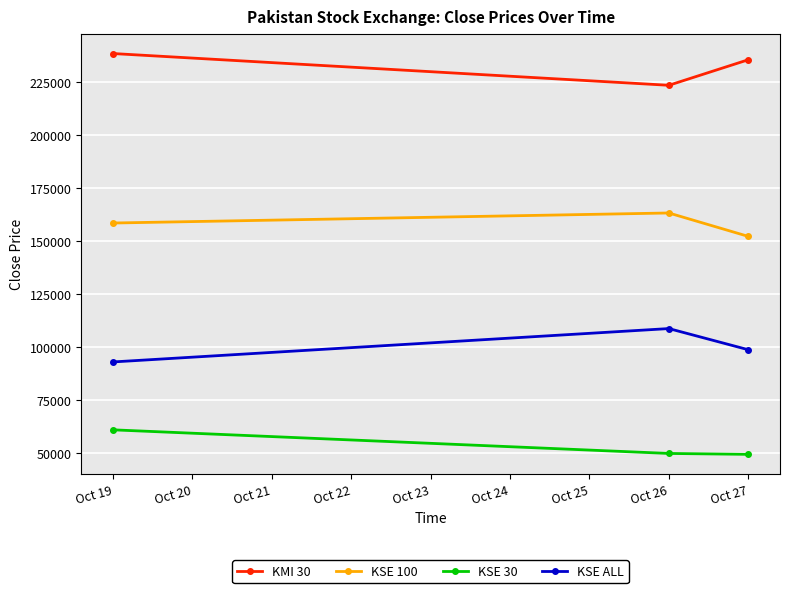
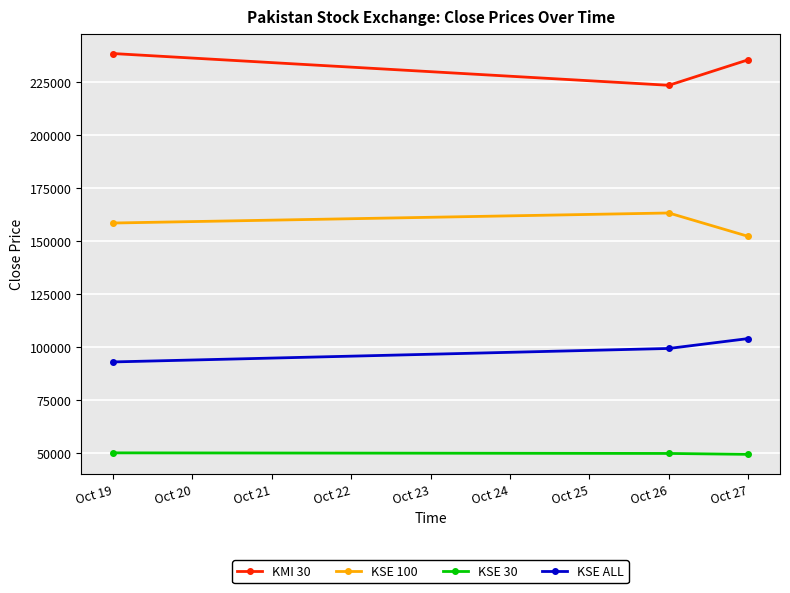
KSE 30, Oct 19: 61000 -> 50000
KSE ALL, Oct 26: 109000 -> 99000
KSE ALL, Oct 27: 99000 -> 104000
